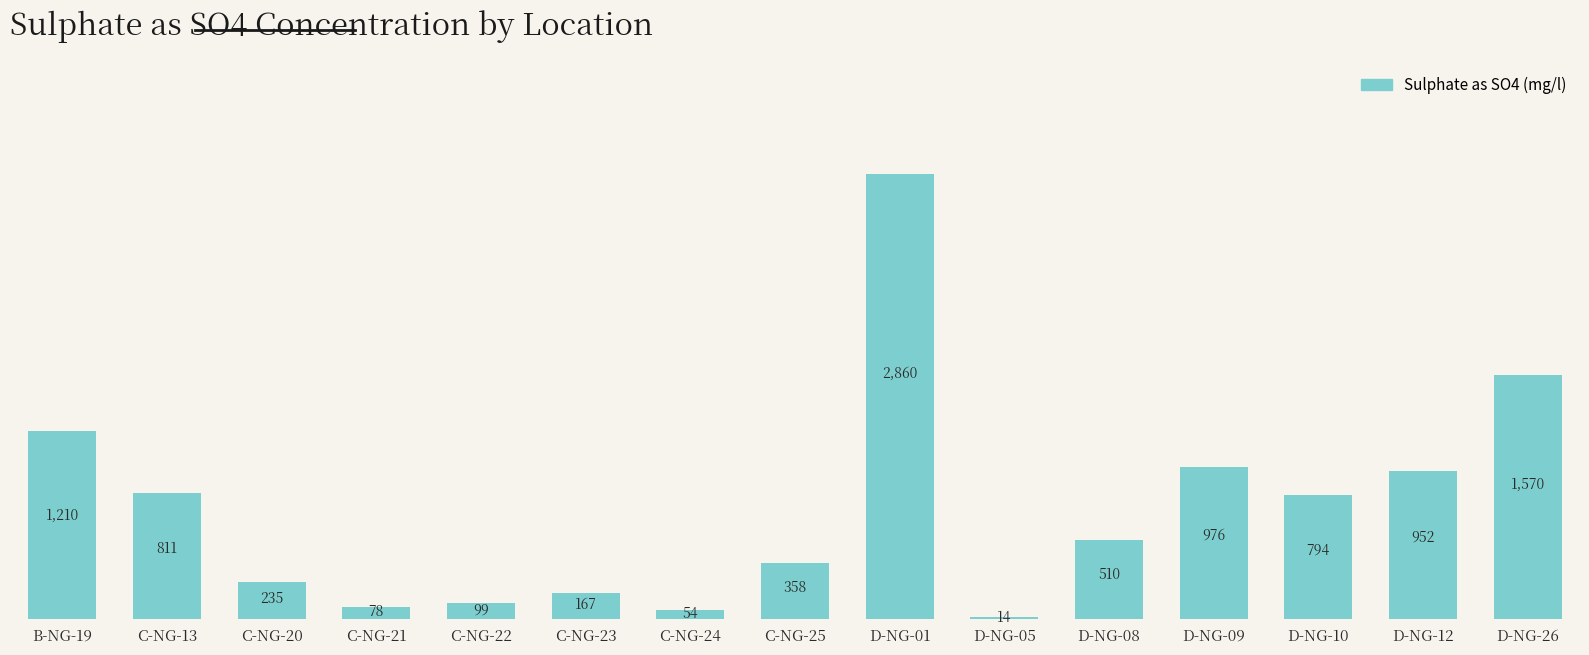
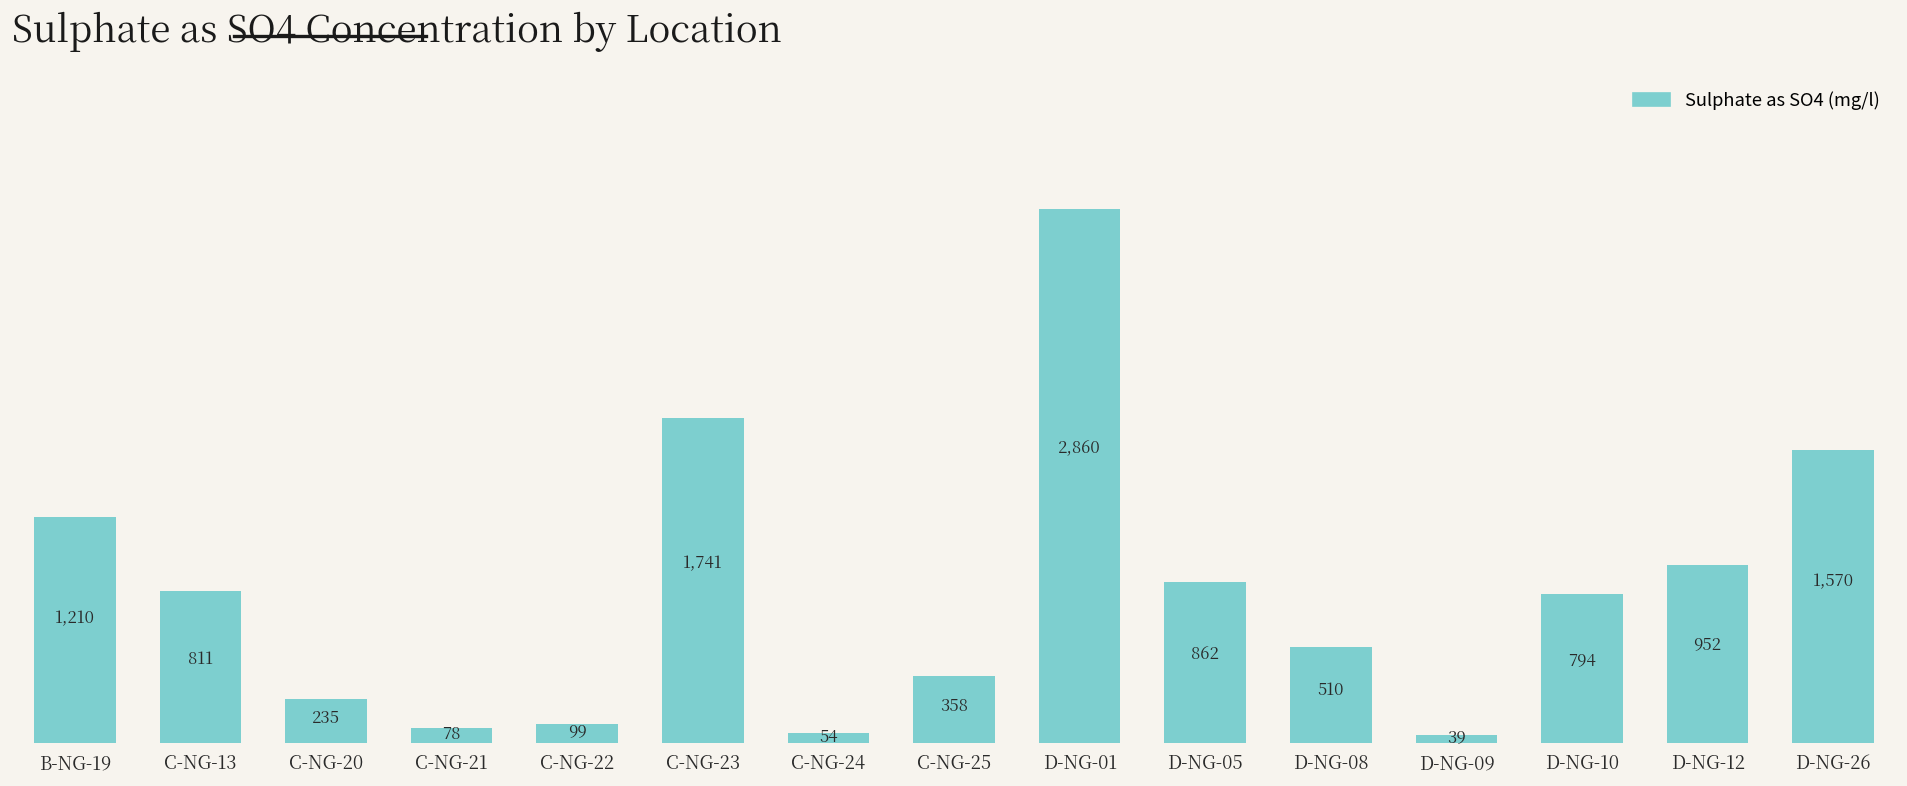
C-NG-23: 167 -> 1,741
D-NG-05: 14 -> 862
D-NG-09: 976 -> 39
